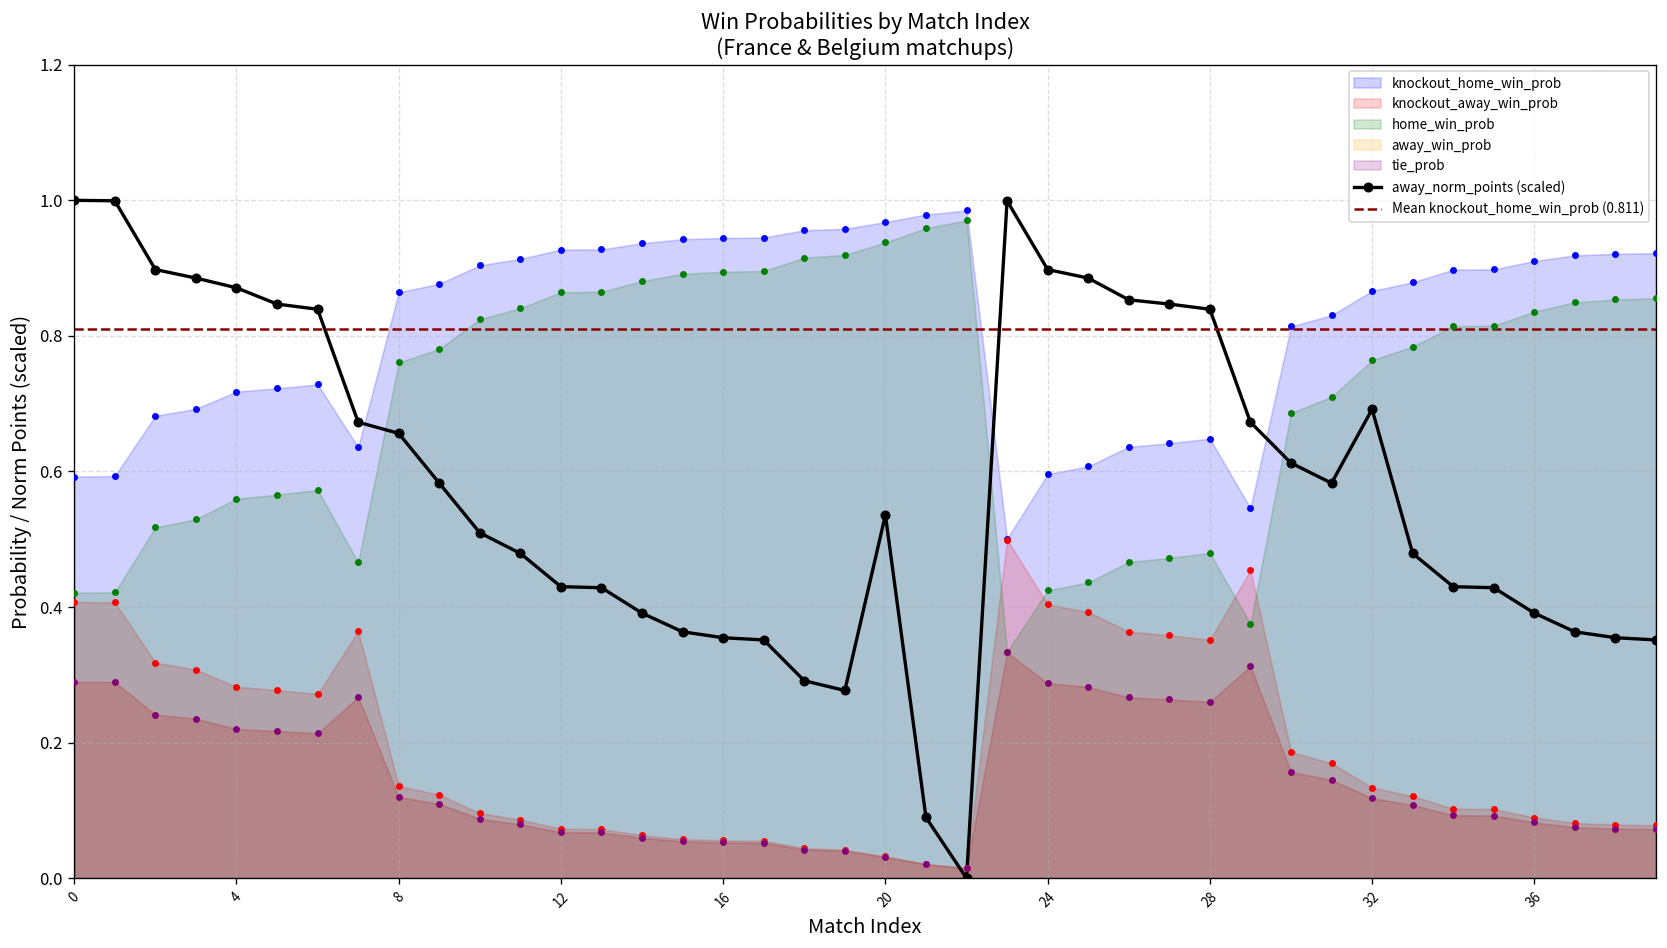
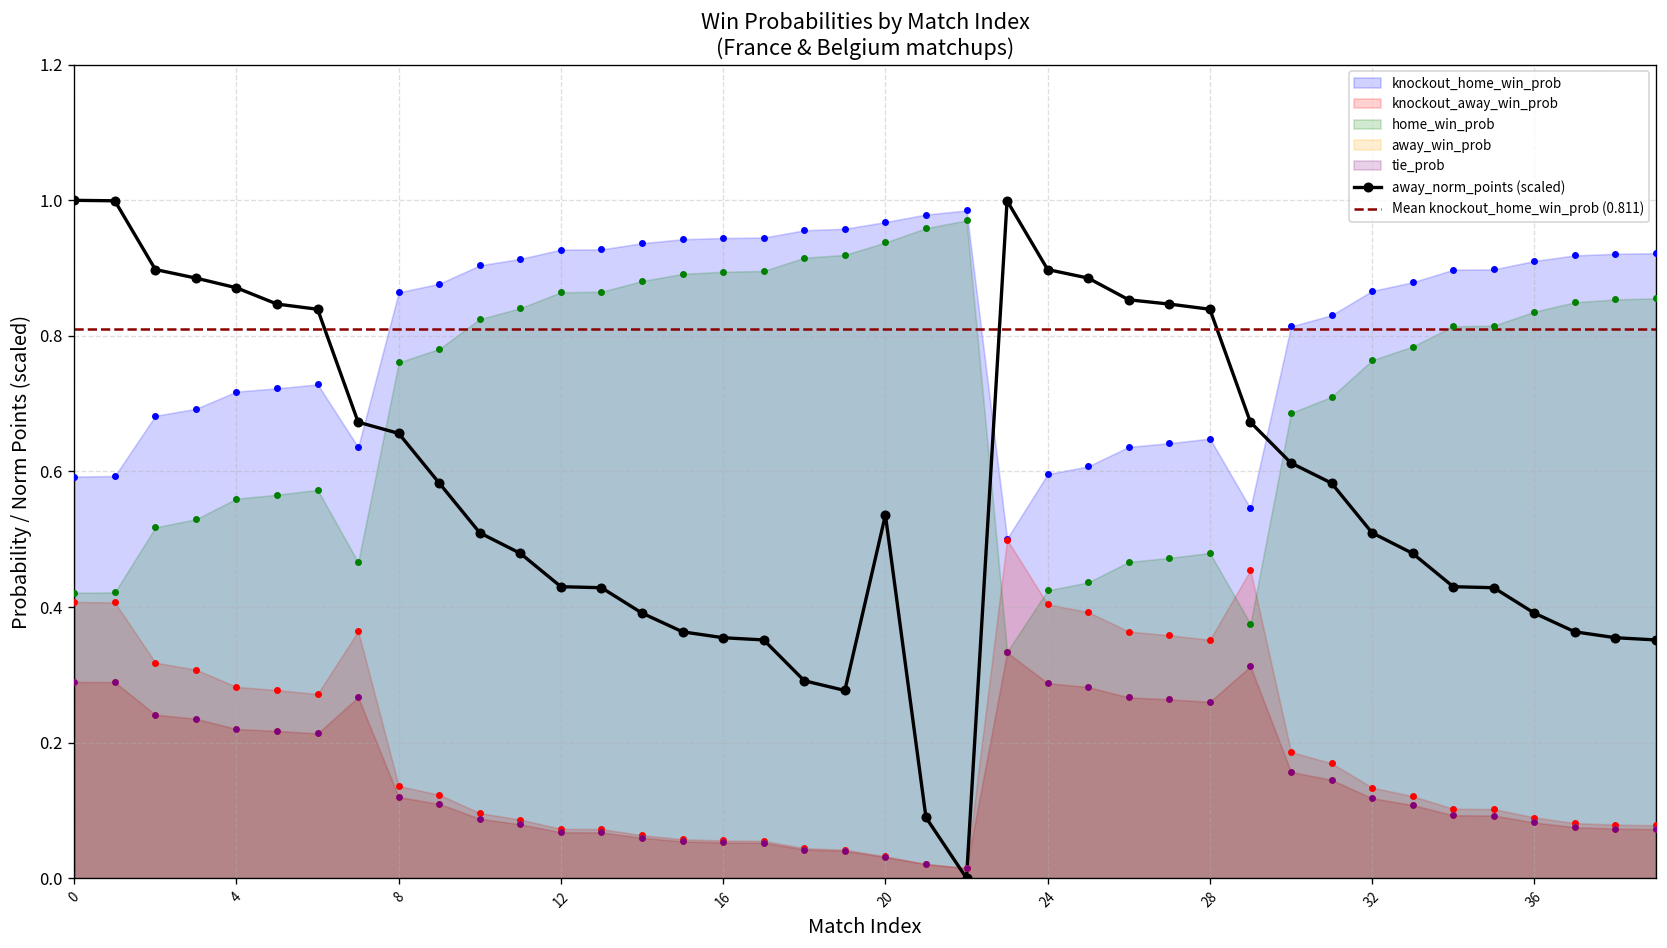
away_norm_points (scaled), 32: 0.69 -> 0.51
